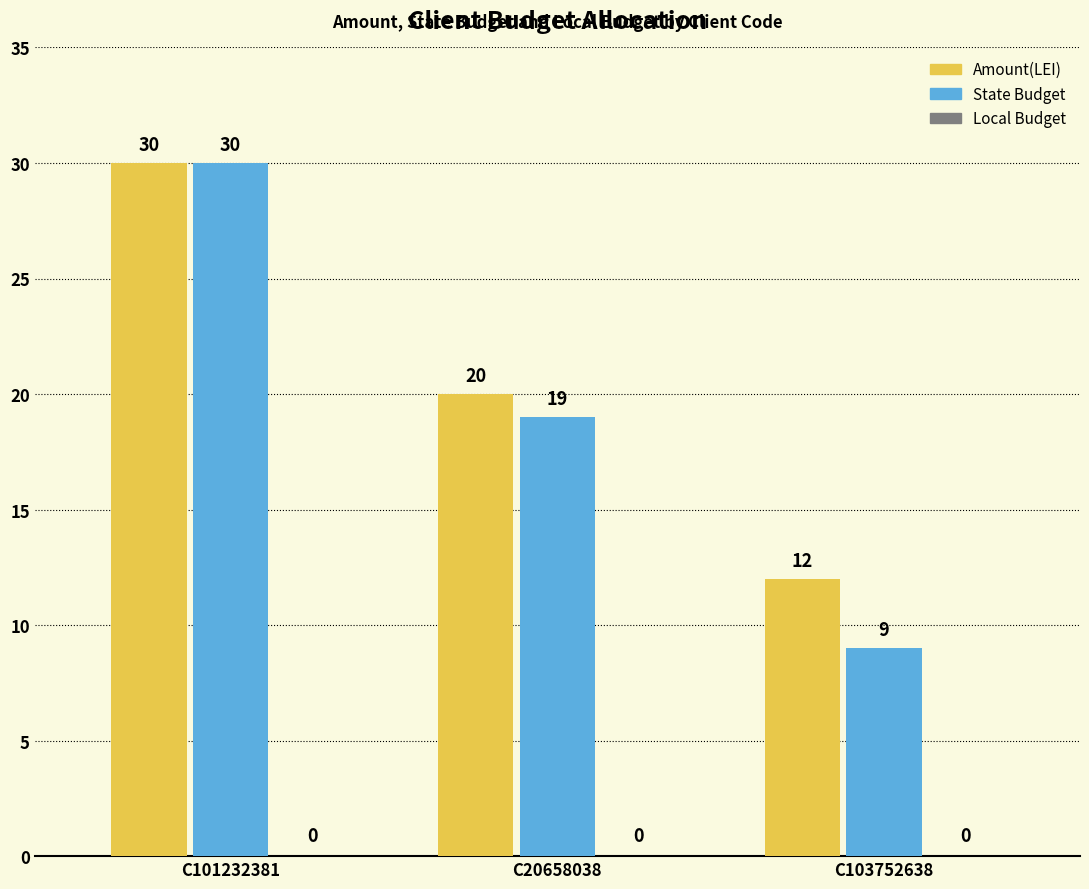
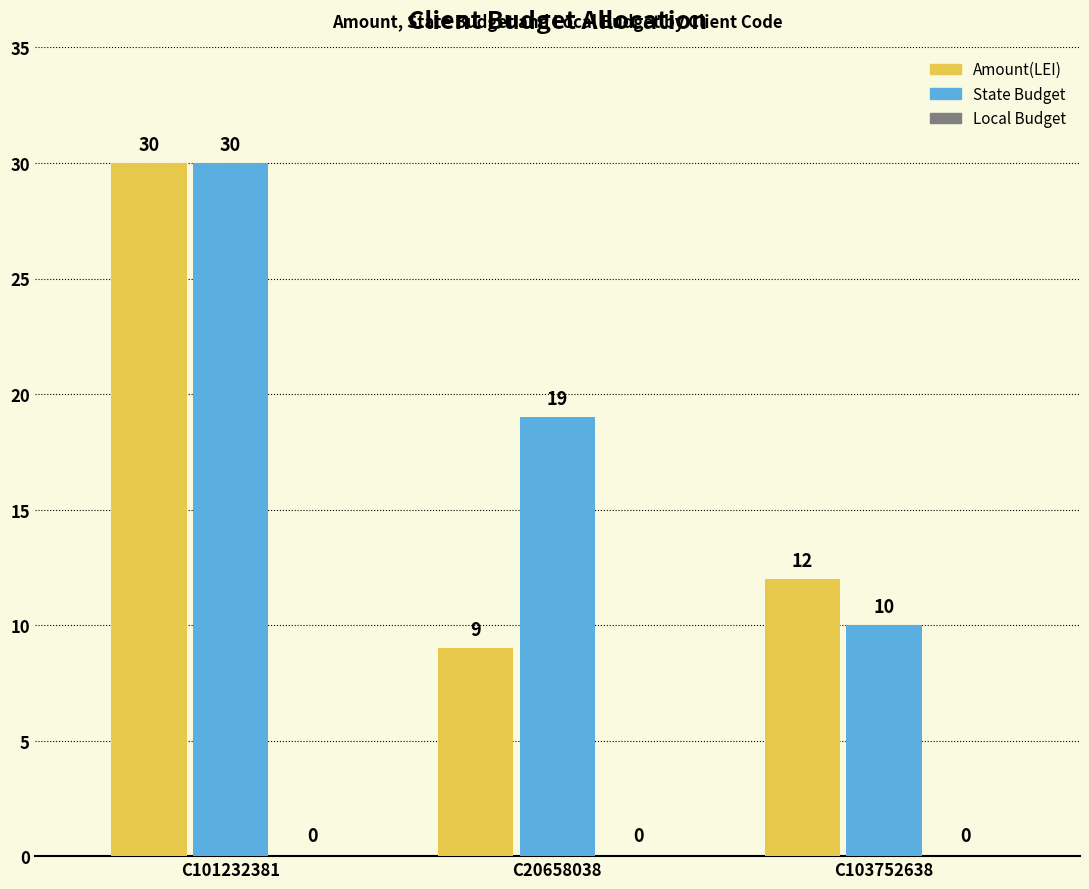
Amount(LEI), C20658038: 20 -> 9
State Budget, C103752638: 9 -> 10
